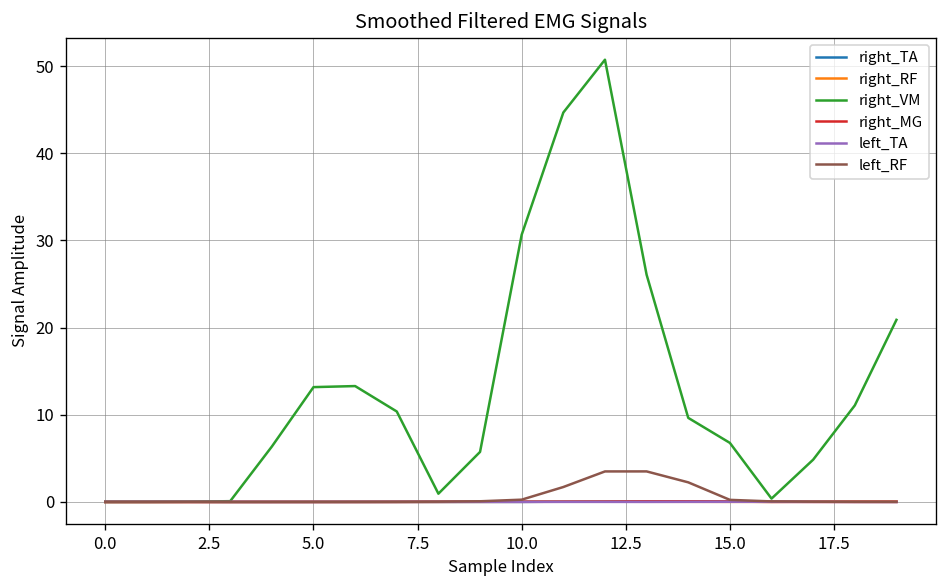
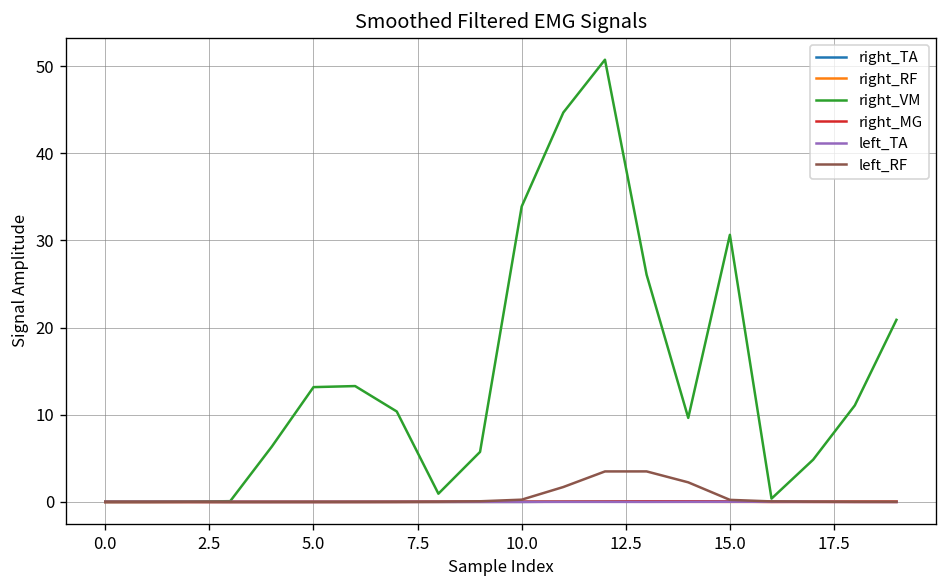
right_VM, 10.0: 31 -> 34
right_VM, 15.0: 7 -> 31
